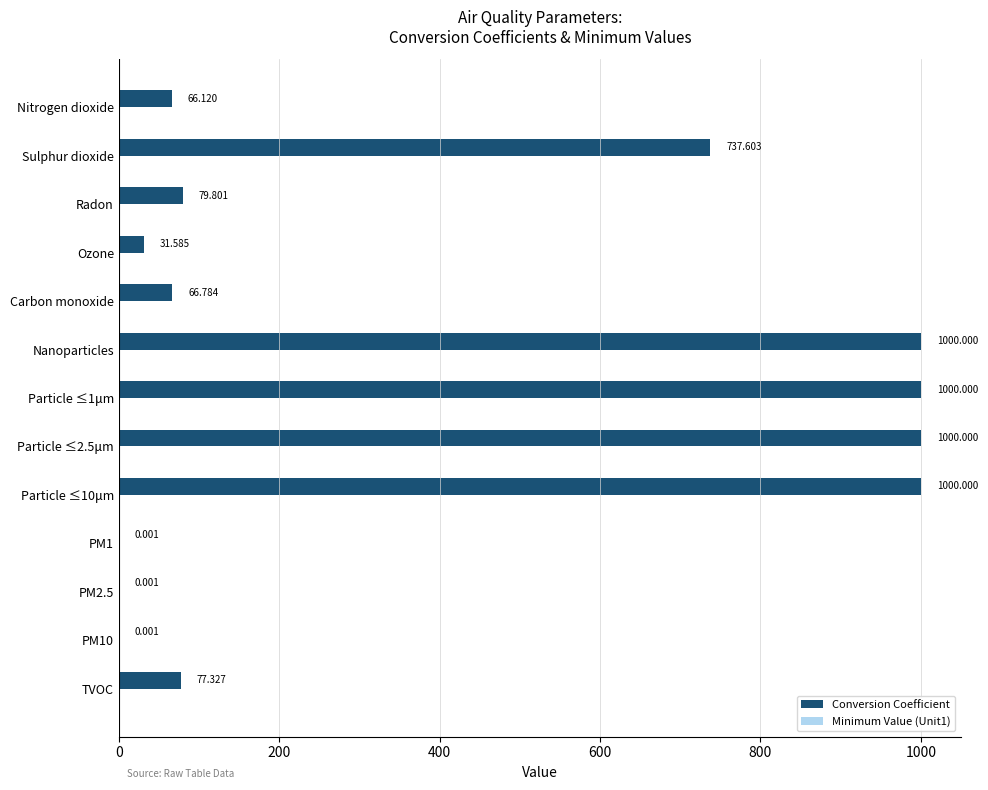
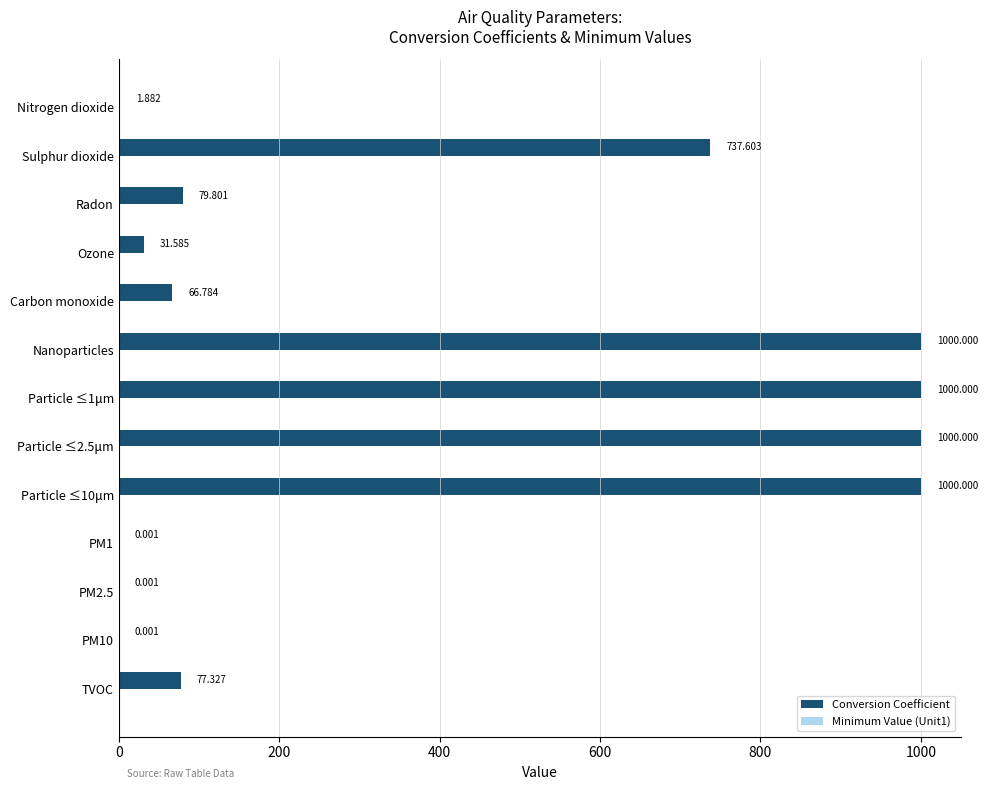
Conversion Coefficient, Nitrogen dioxide: 66.120 -> 1.882
